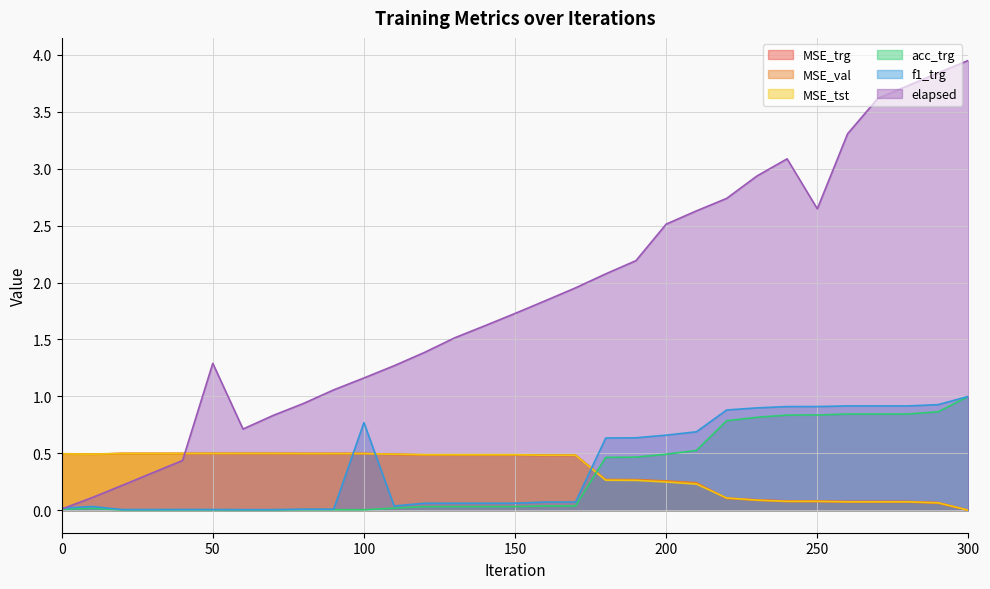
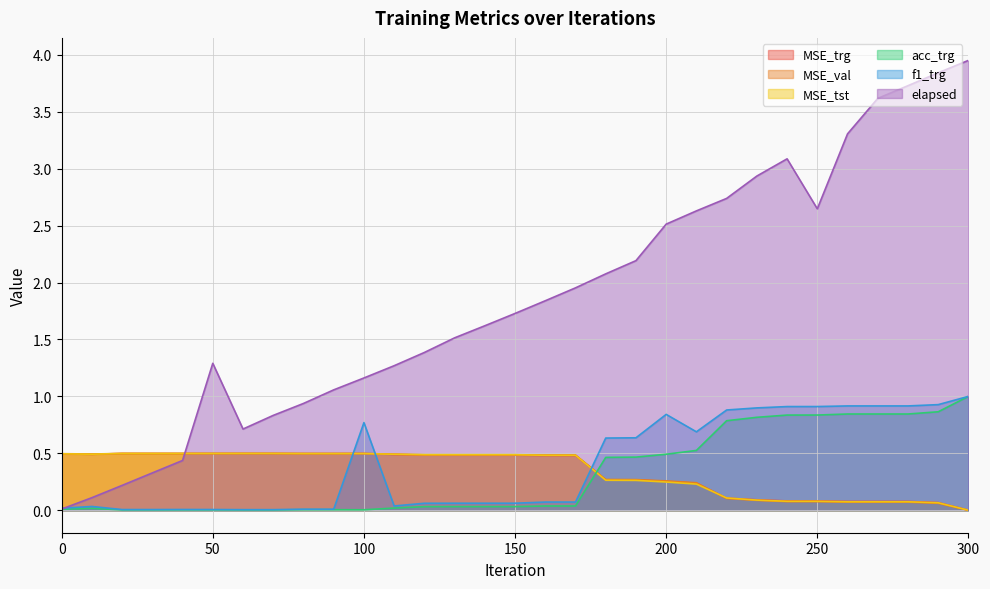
f1_trg, 200: 0.66 -> 0.84
